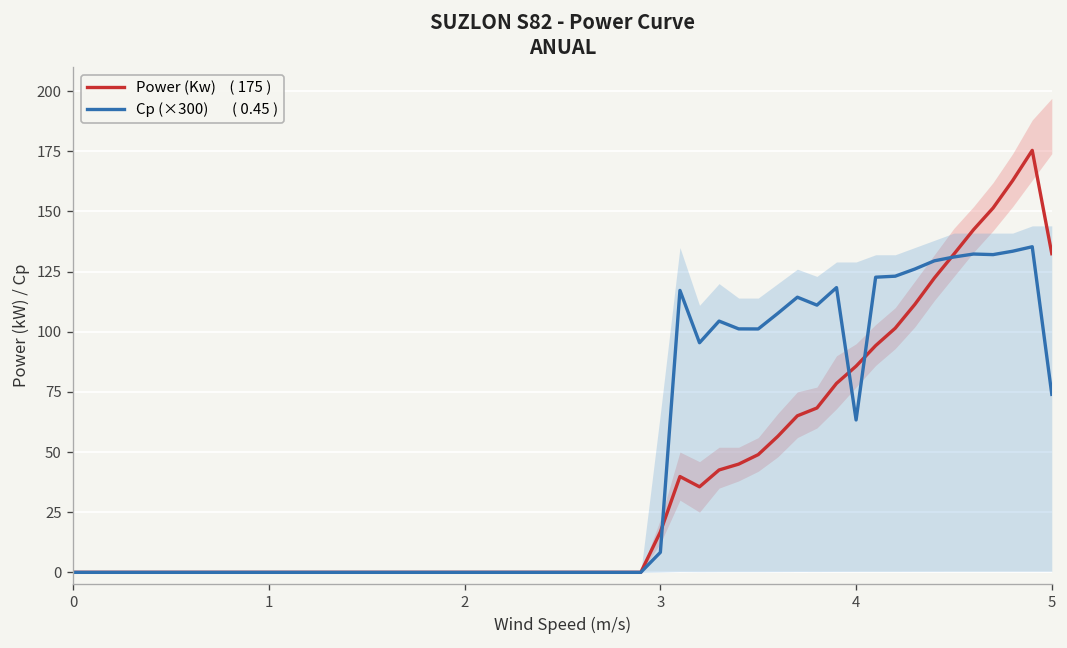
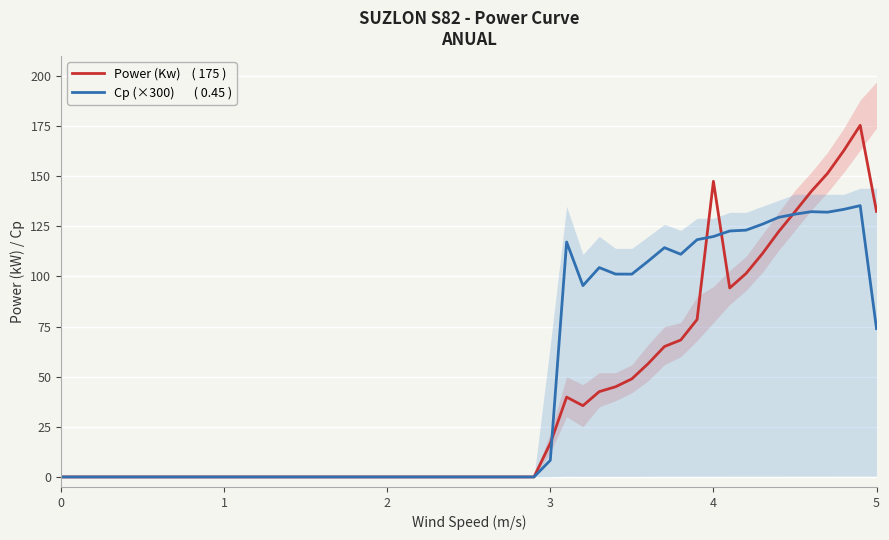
Power (Kw) ( 175 ), 4: 86 -> 147
Cp (×300) ( 0.45 ), 4: 63 -> 120
